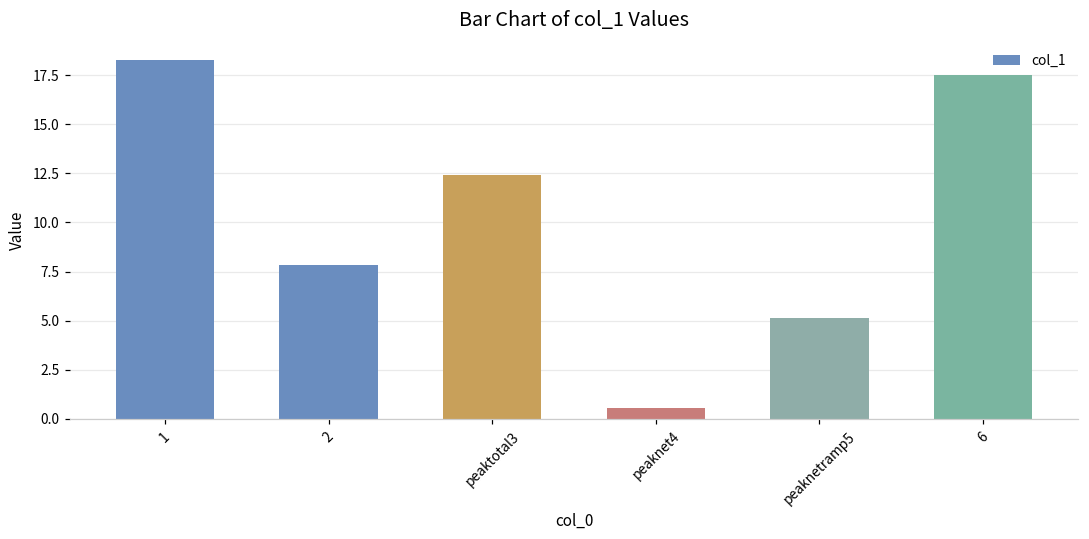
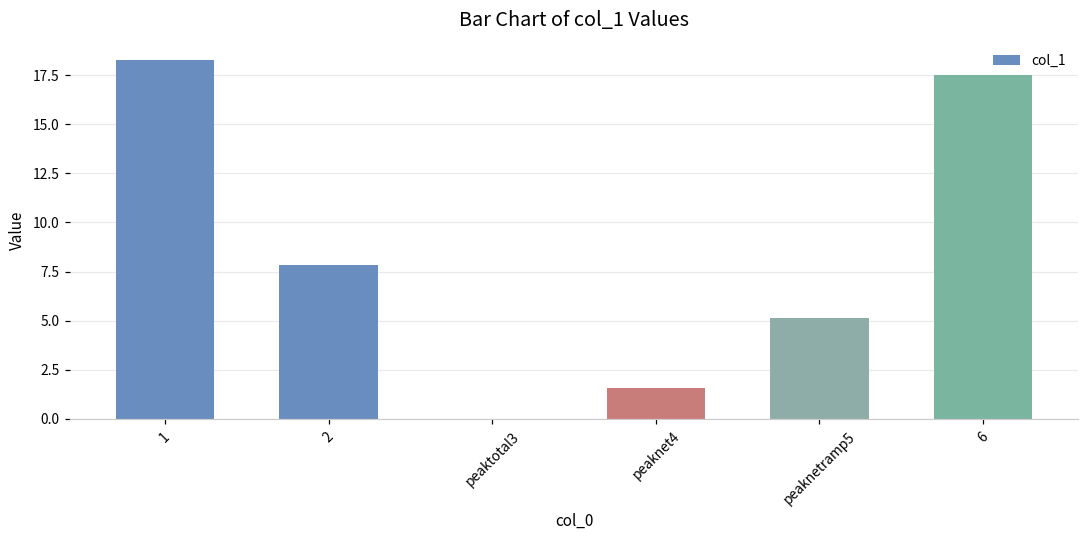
peaktotal3: 12.4 -> 0.0
peaknet4: 0.6 -> 1.6
